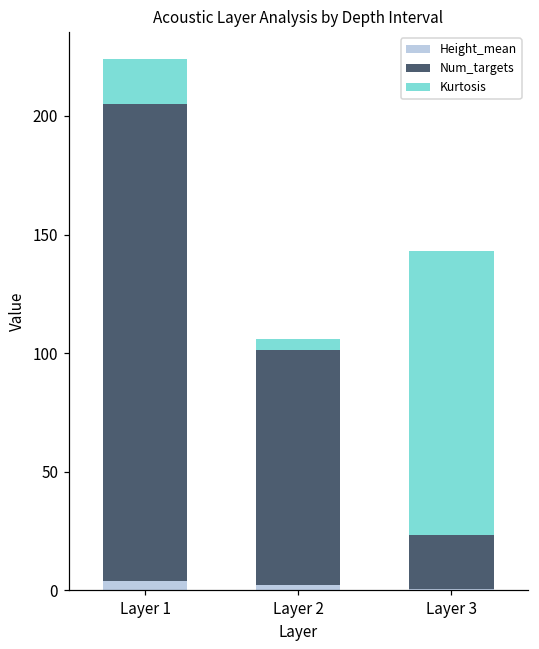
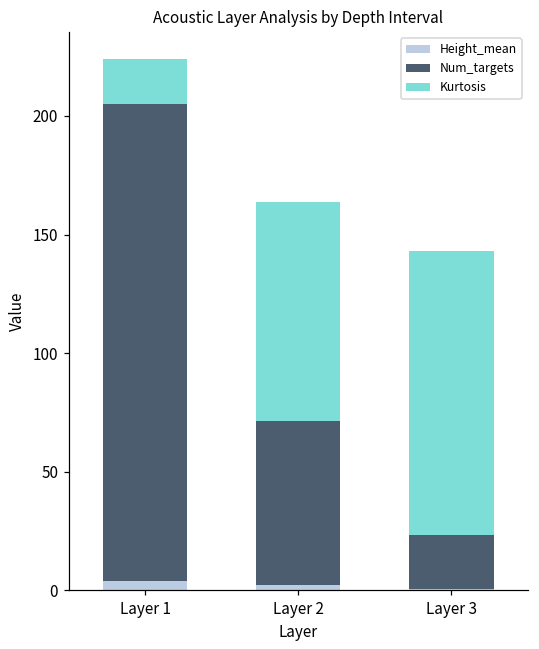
Num_targets, Layer 2: 99 -> 69
Kurtosis, Layer 2: 4 -> 93
